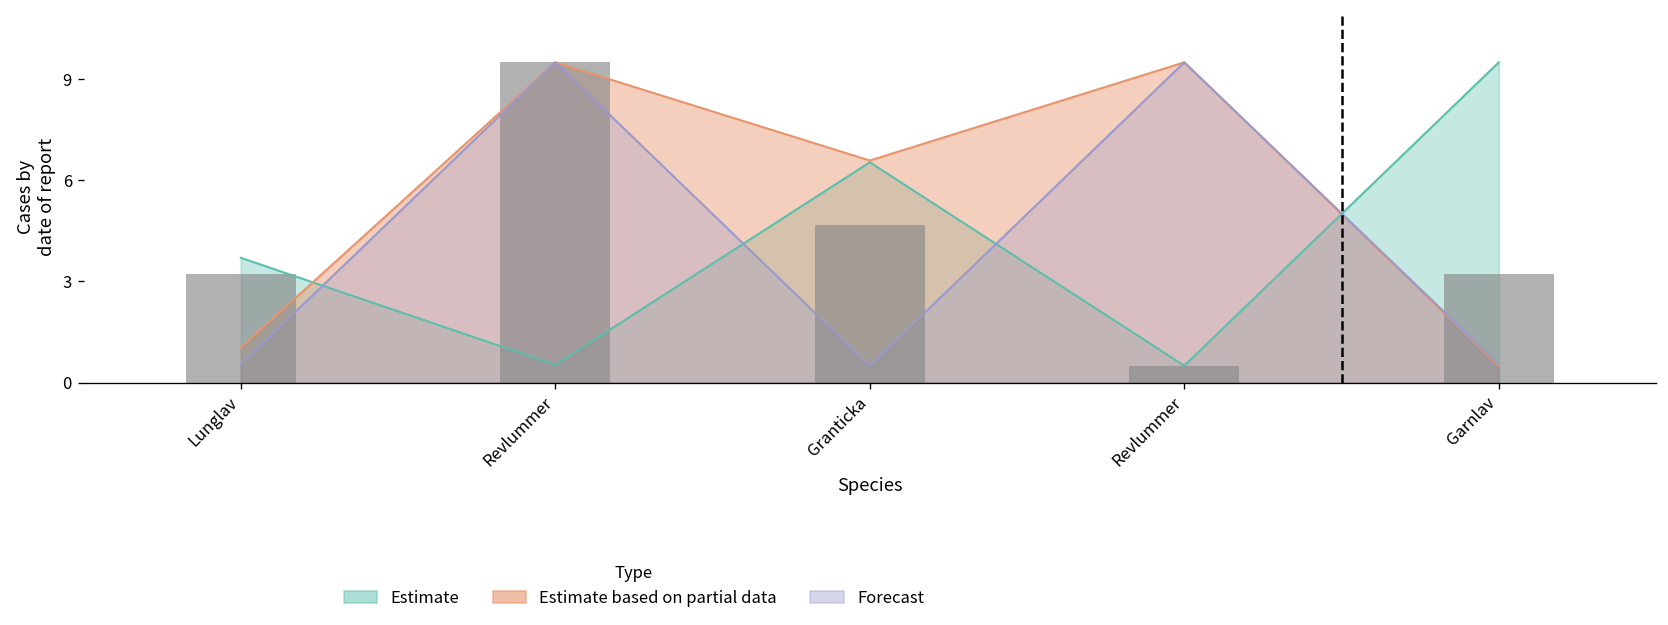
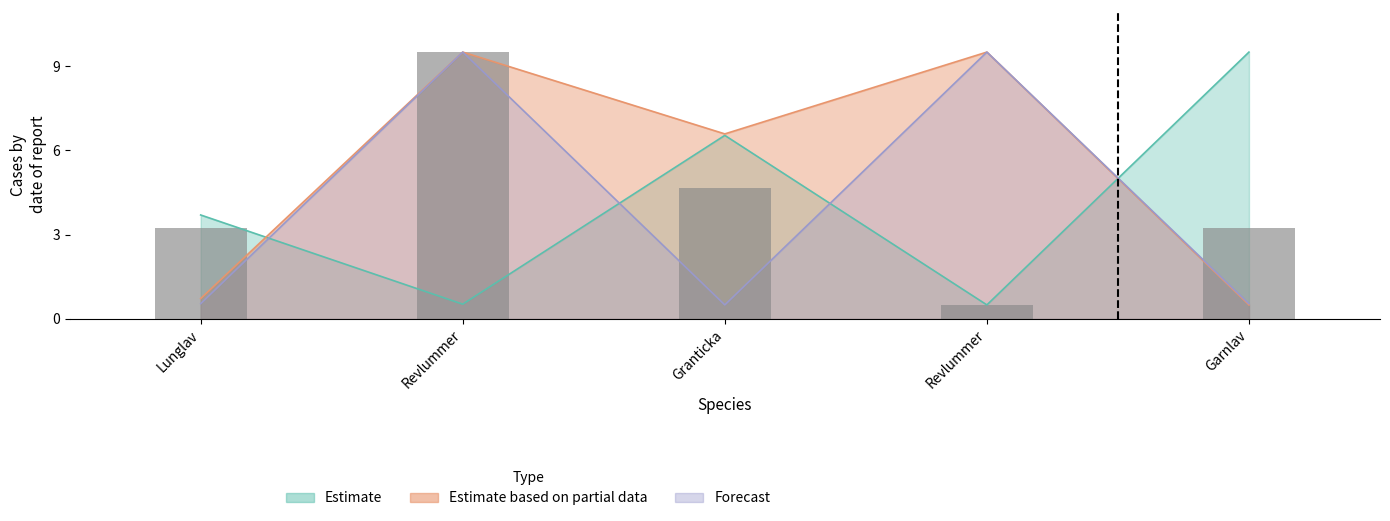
Estimate based on partial data, Lunglav: 1.0 -> 0.7
